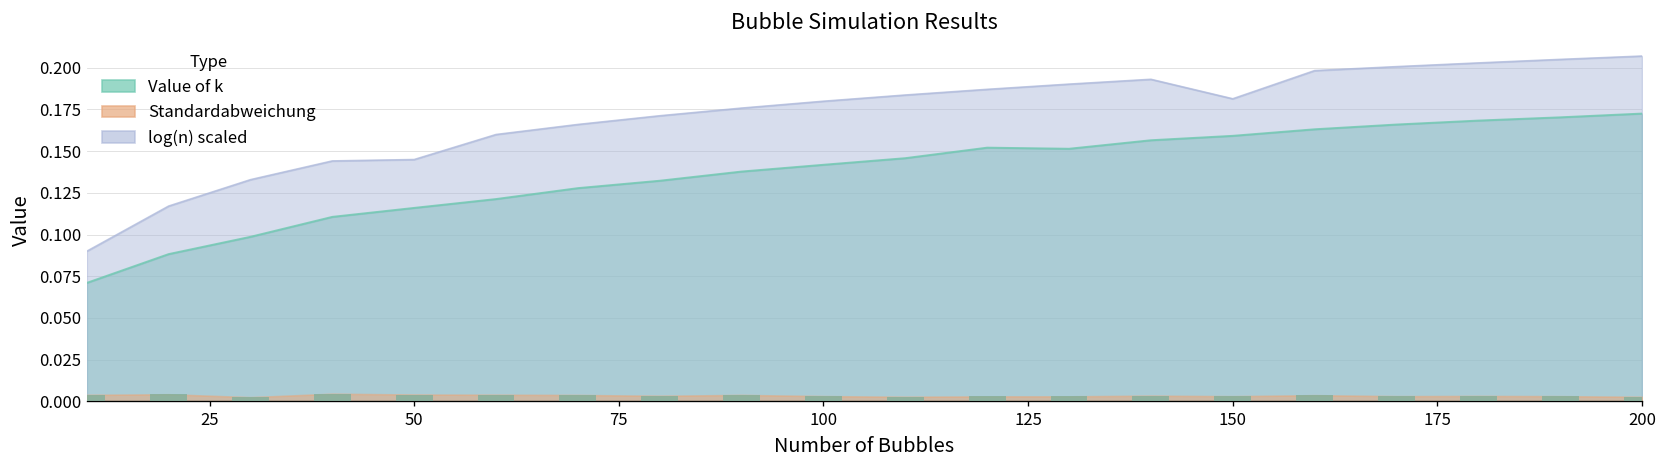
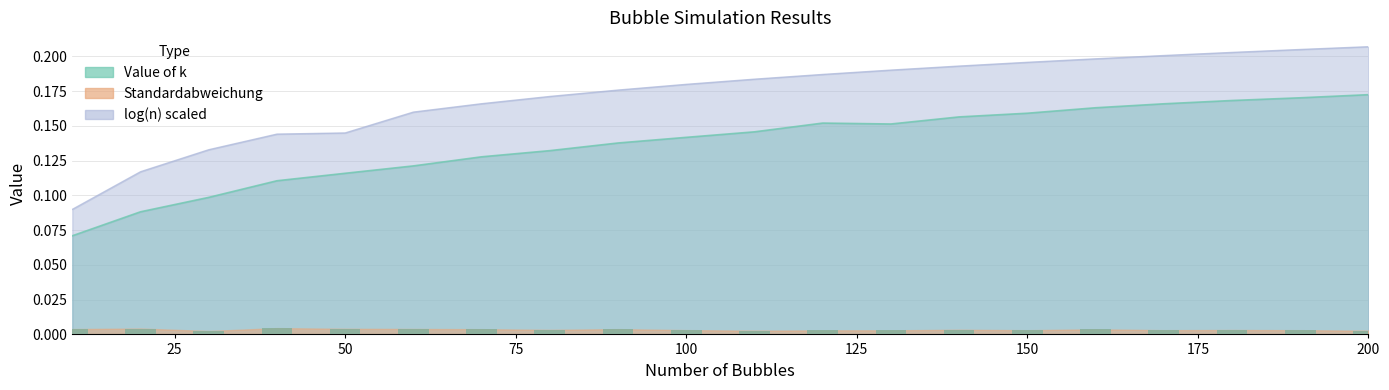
log(n) scaled, 150: 0.181 -> 0.196
